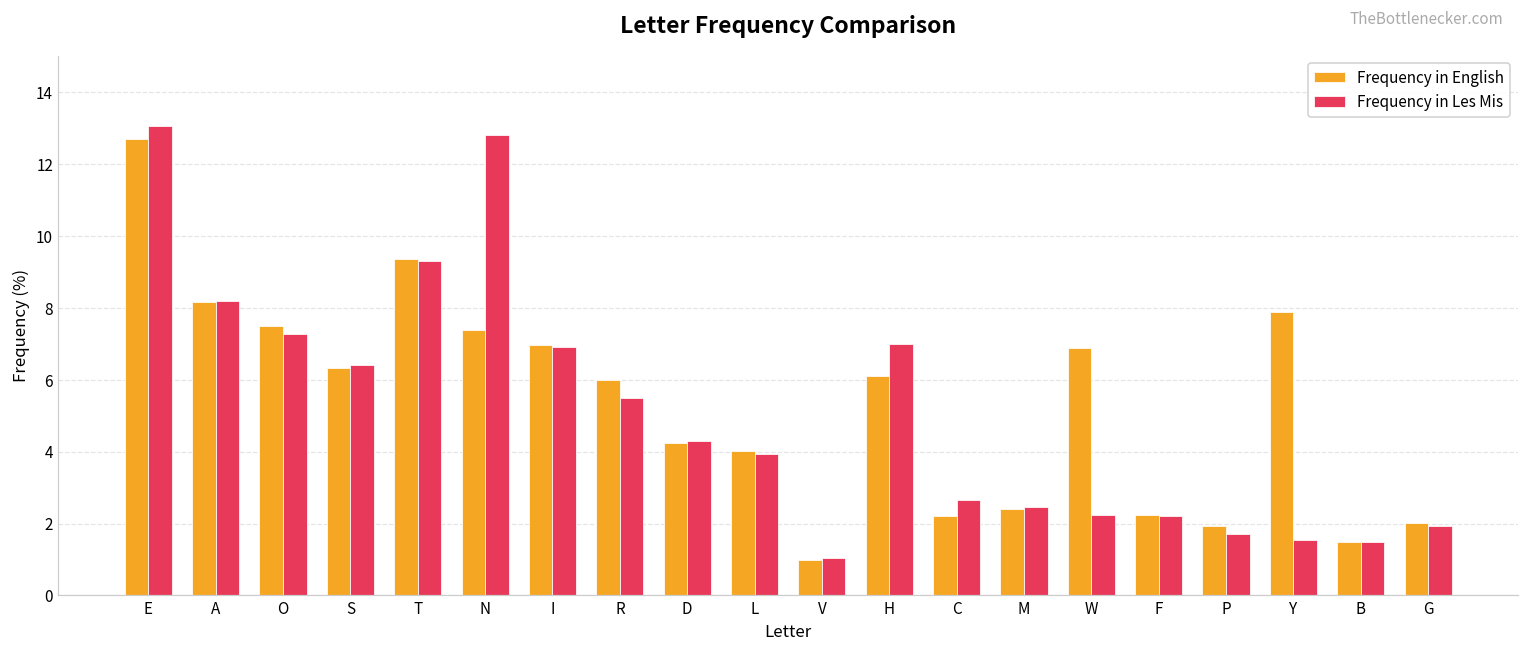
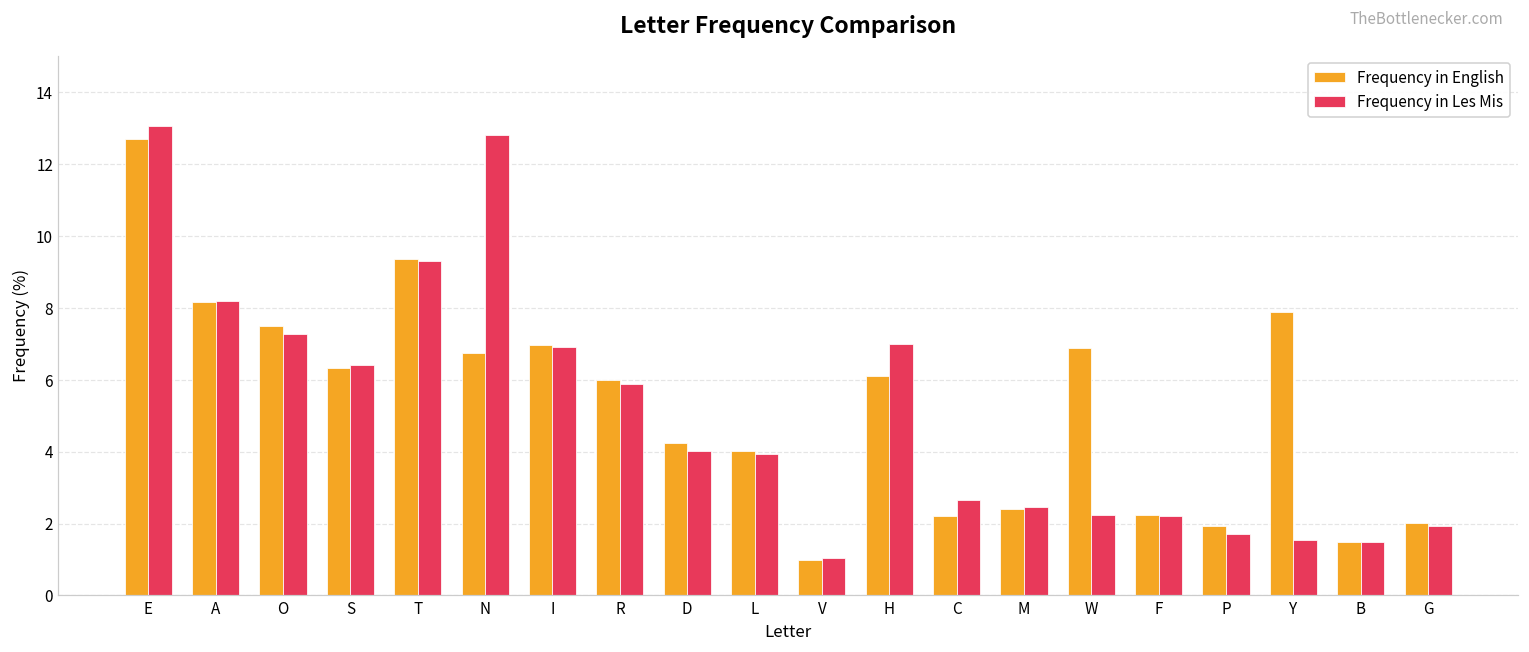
Frequency in English, N: 7.4 -> 6.7
Frequency in Les Mis, R: 5.5 -> 5.9
Frequency in Les Mis, D: 4.3 -> 4.0
